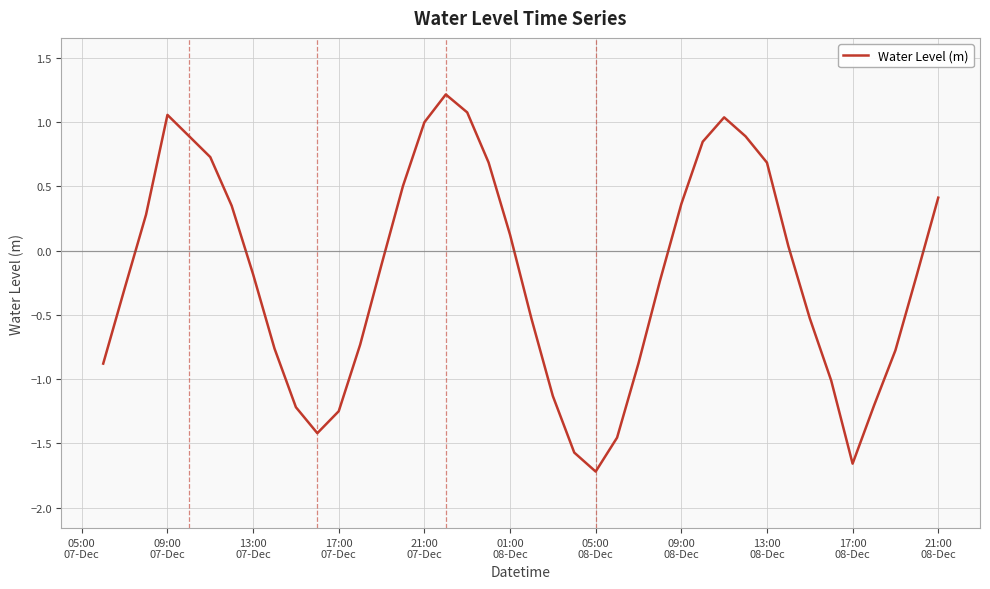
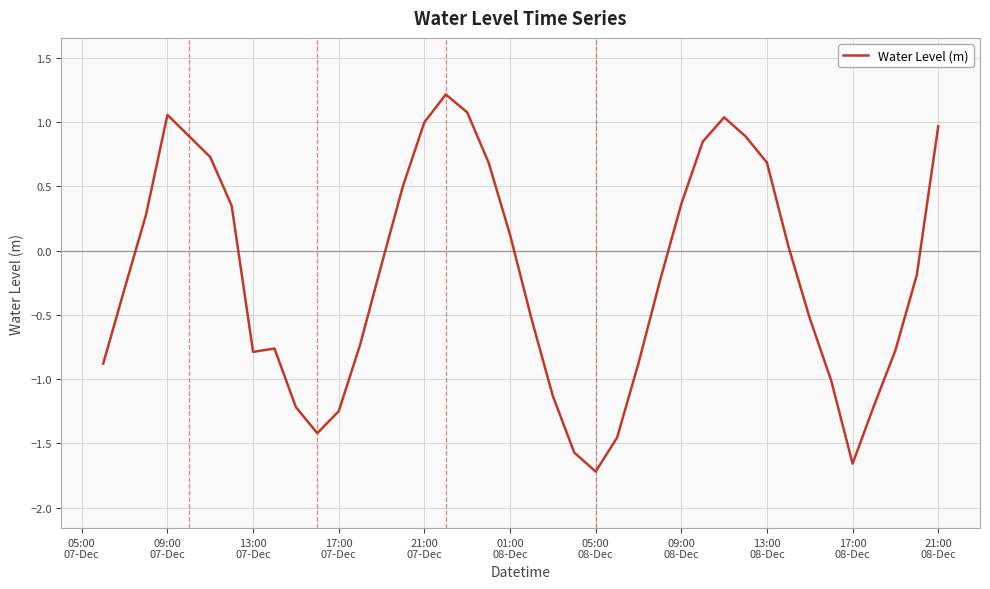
13:00 07-Dec: -0.18 -> -0.79
21:00 08-Dec: 0.41 -> 0.97
